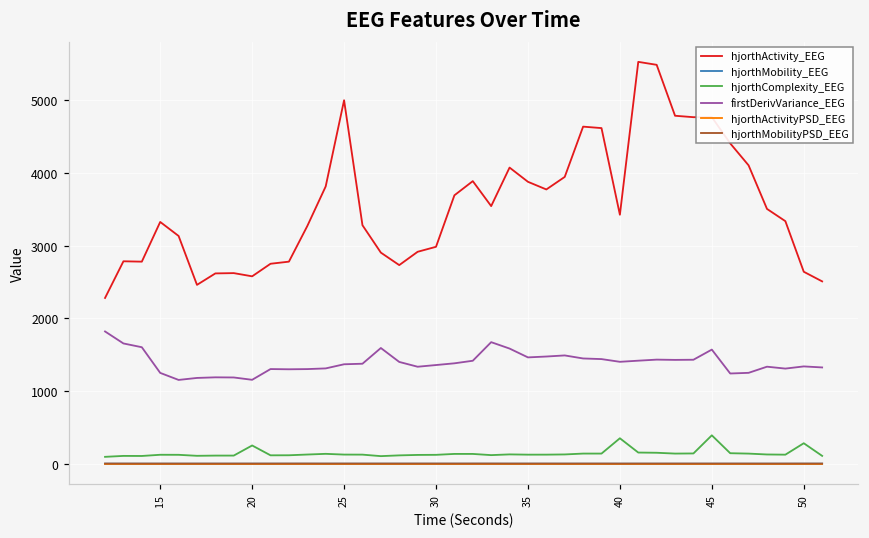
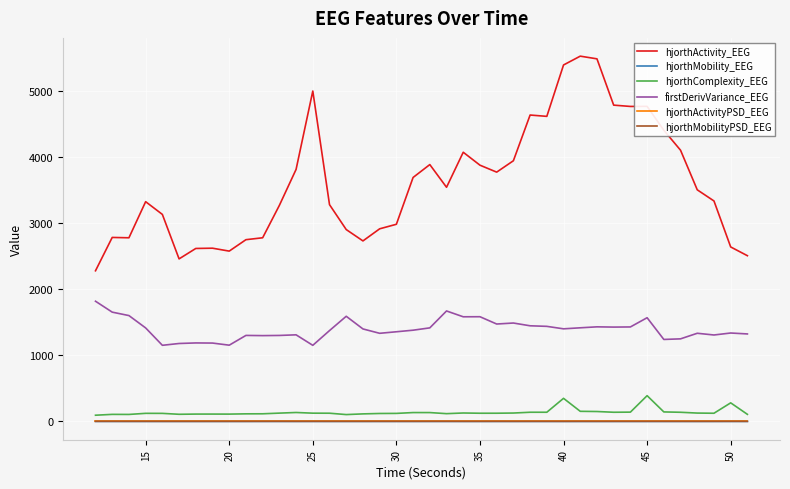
firstDerivVariance_EEG, 15: 1200 -> 1400
hjorthComplexity_EEG, 20: 300 -> 100
firstDerivVariance_EEG, 25: 1400 -> 1200
firstDerivVariance_EEG, 35: 1500 -> 1600
hjorthActivity_EEG, 40: 3400 -> 5400
